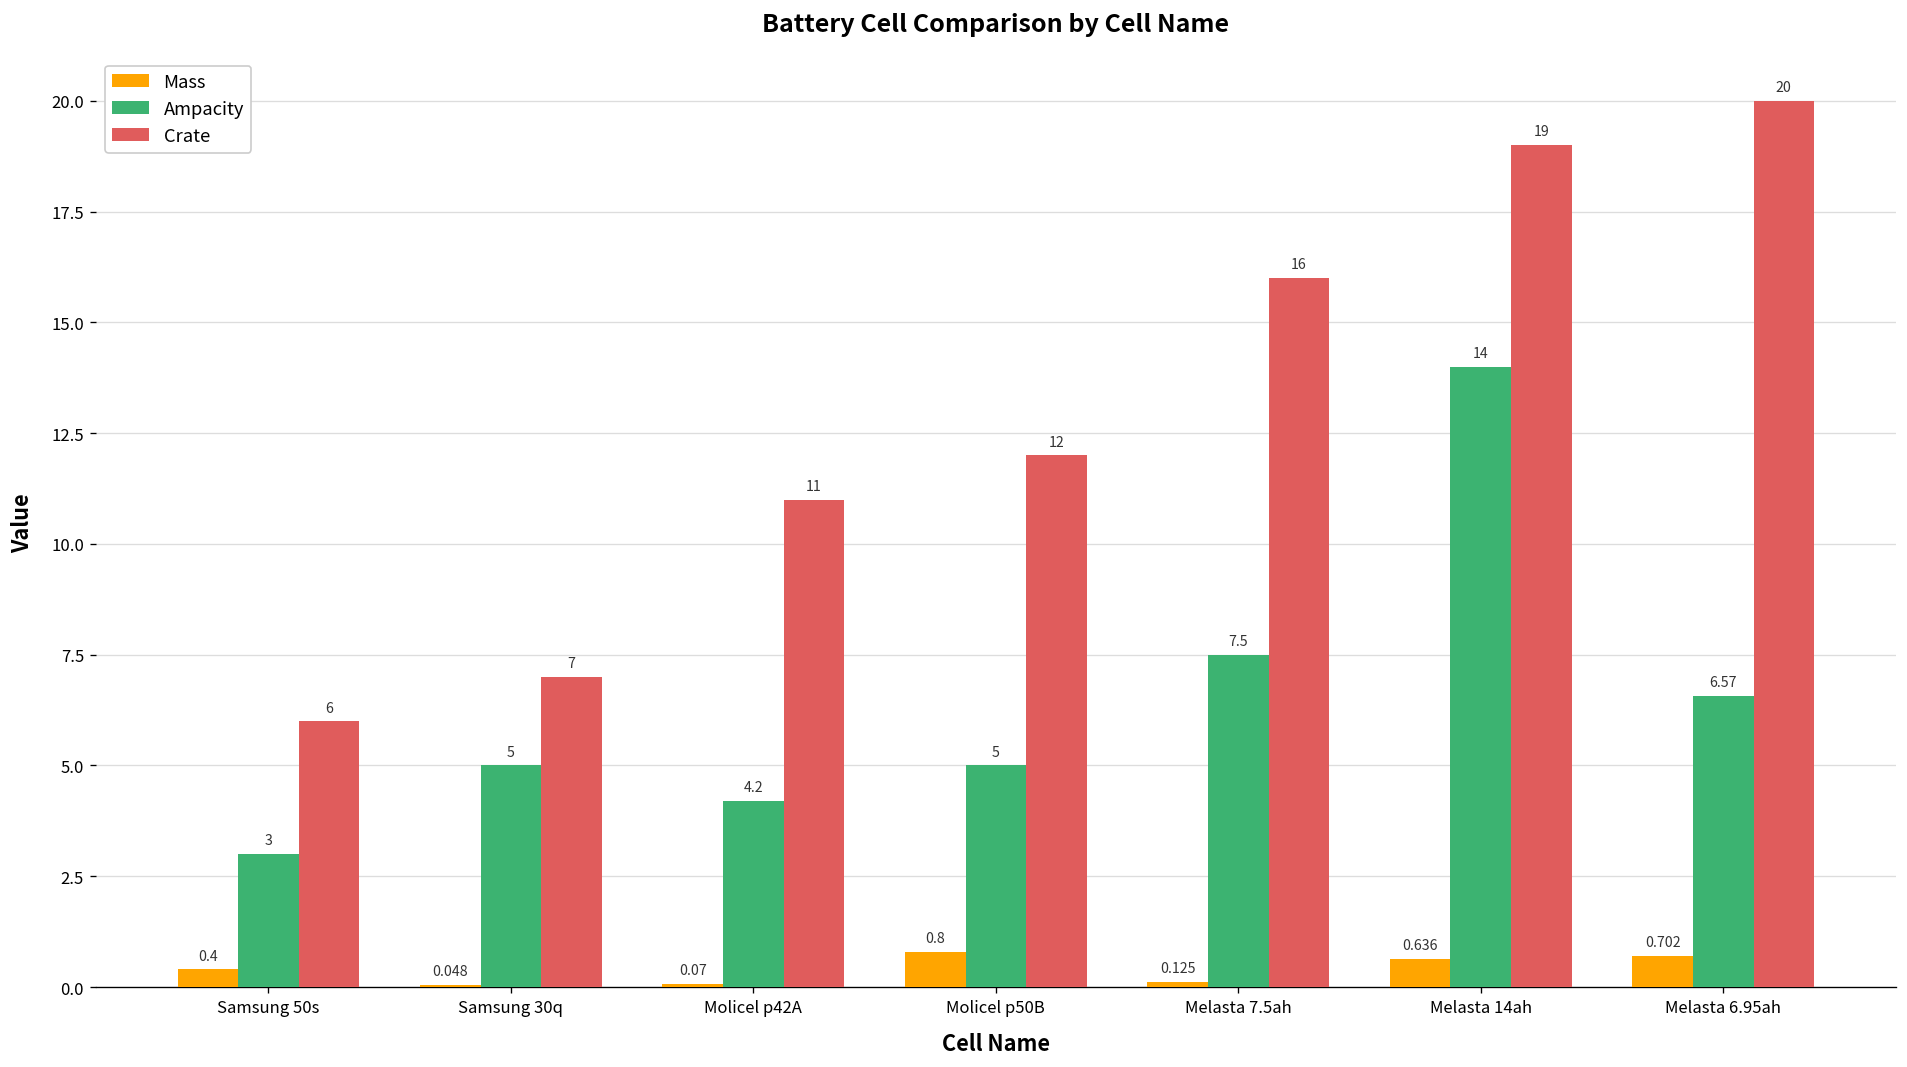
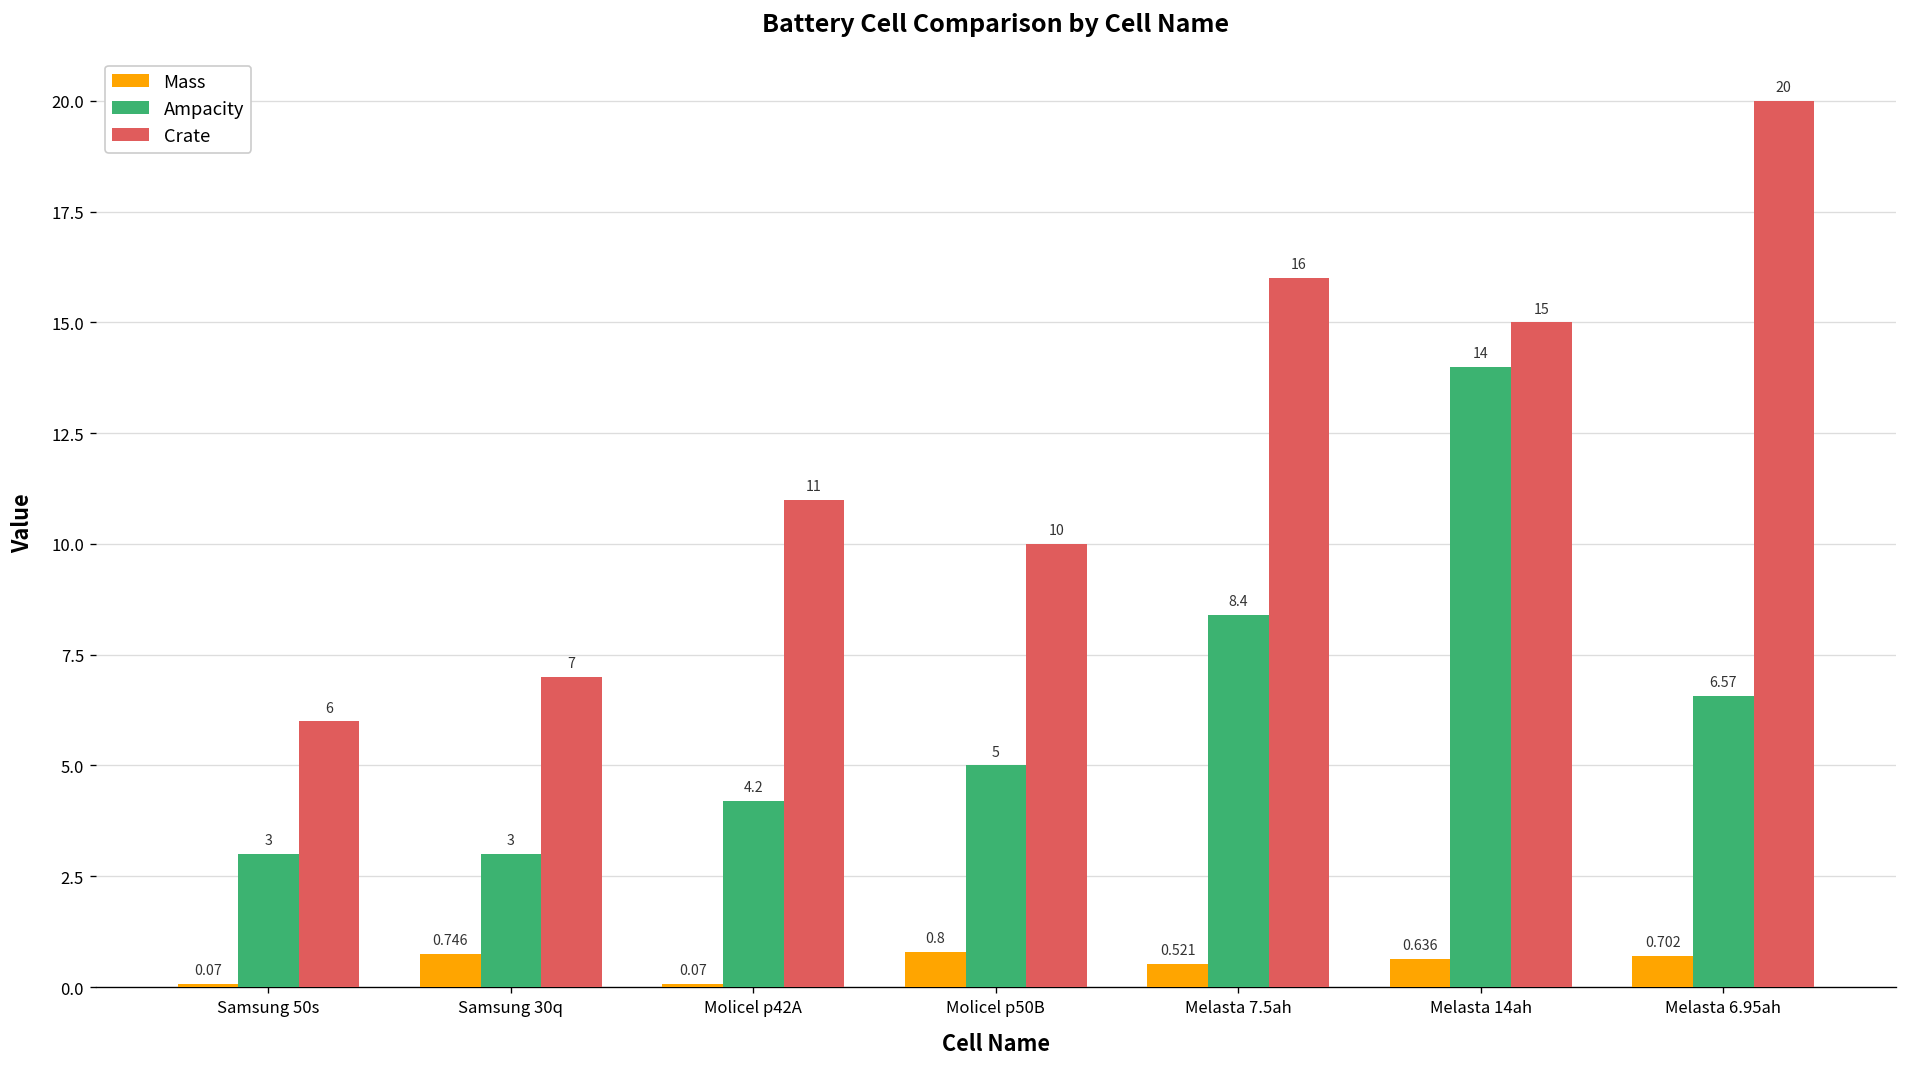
Mass, Samsung 50s: 0.4 -> 0.07
Mass, Samsung 30q: 0.048 -> 0.746
Ampacity, Samsung 30q: 5 -> 3
Crate, Molicel p50B: 12 -> 10
Mass, Melasta 7.5ah: 0.125 -> 0.521
Ampacity, Melasta 7.5ah: 7.5 -> 8.4
Crate, Melasta 14ah: 19 -> 15
